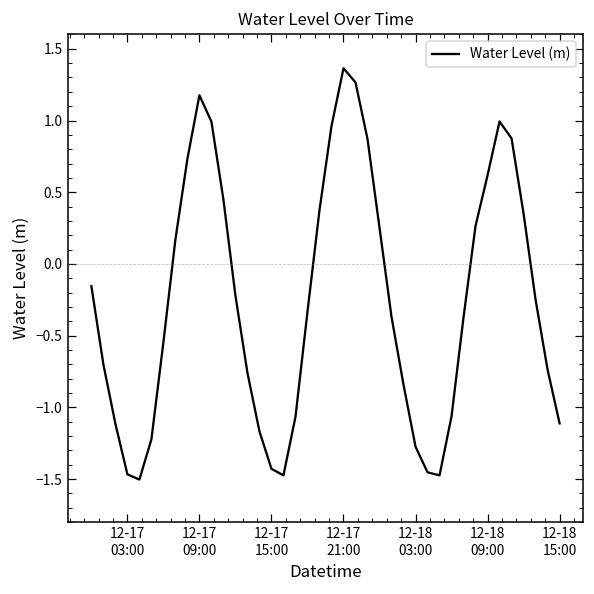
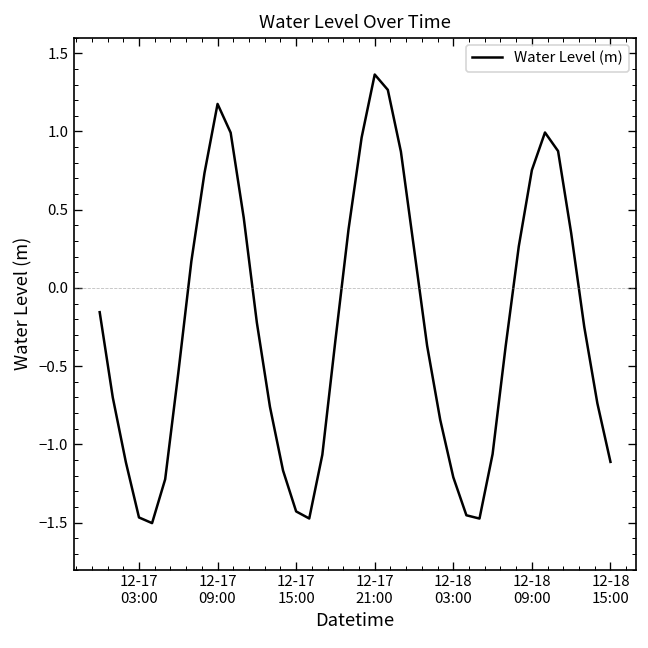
12-18 03:00: -1.27 -> -1.21
12-18 09:00: 0.62 -> 0.75
